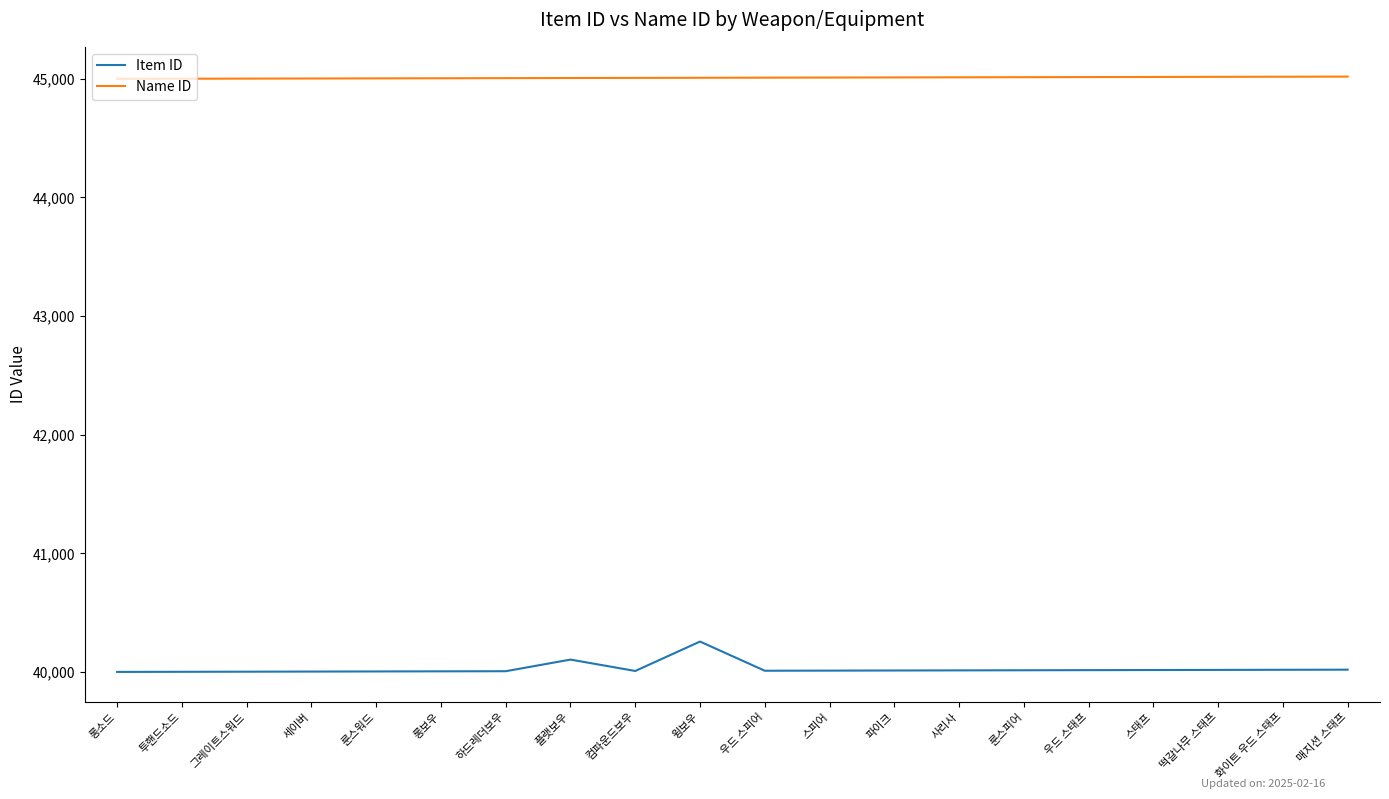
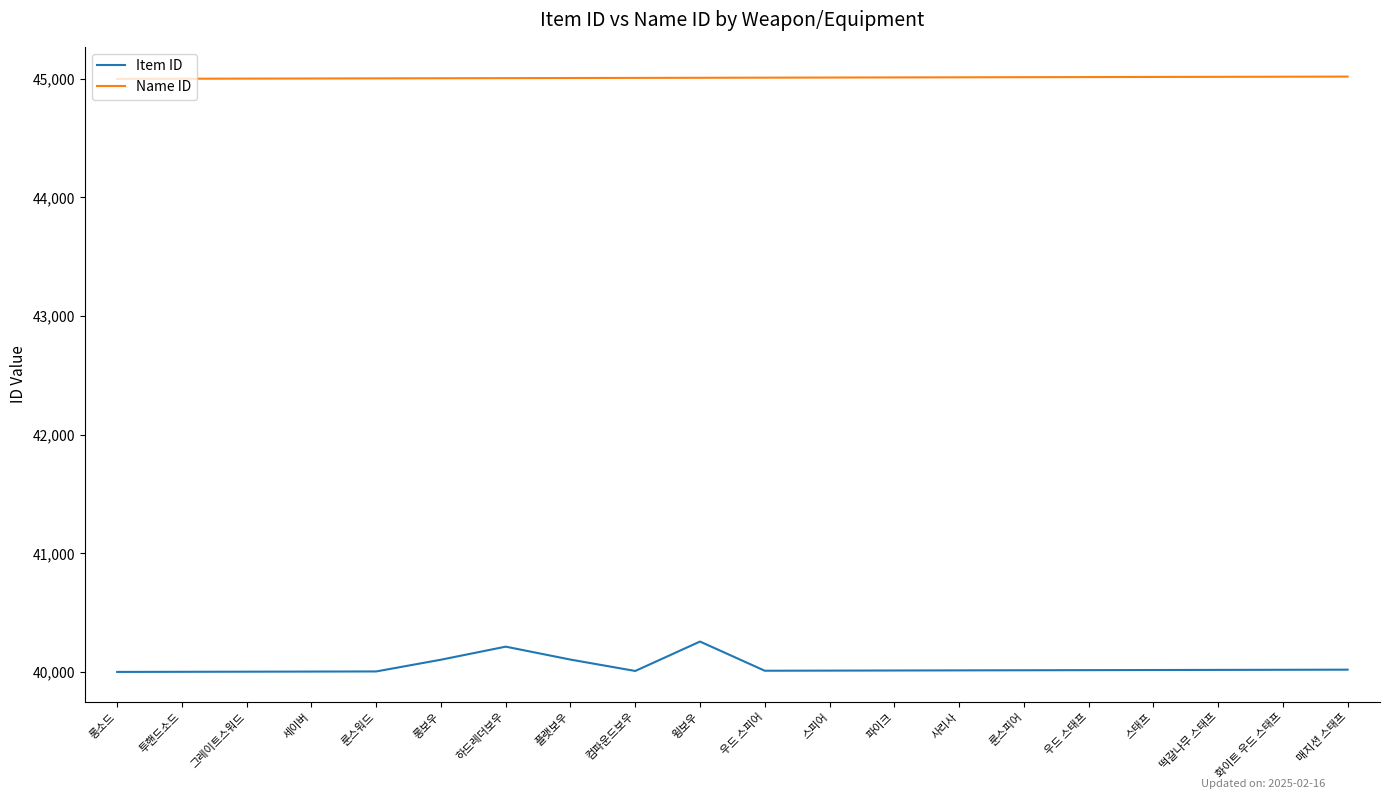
Item ID, 롱보우: 40,010 -> 40,100
Item ID, 하드레더보우: 40,010 -> 40,210
